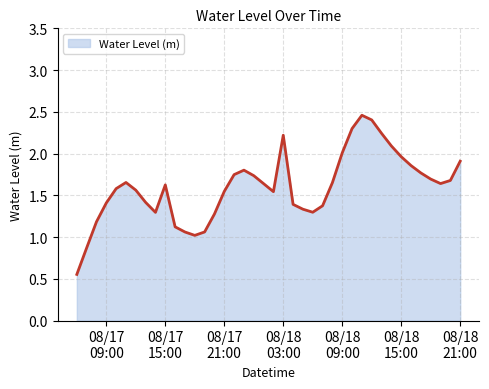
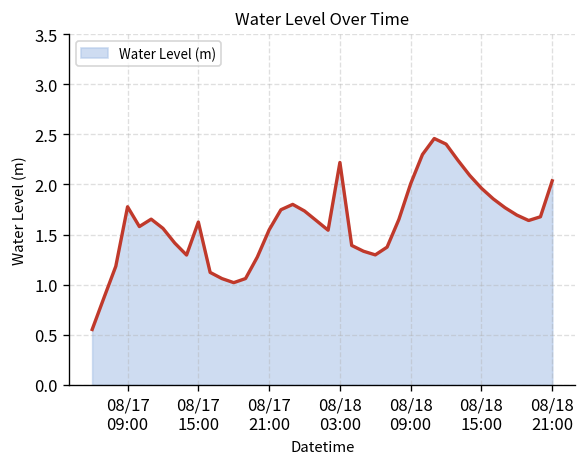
08/17 09:00: 1.4 -> 1.8
08/18 21:00: 1.9 -> 2.0
